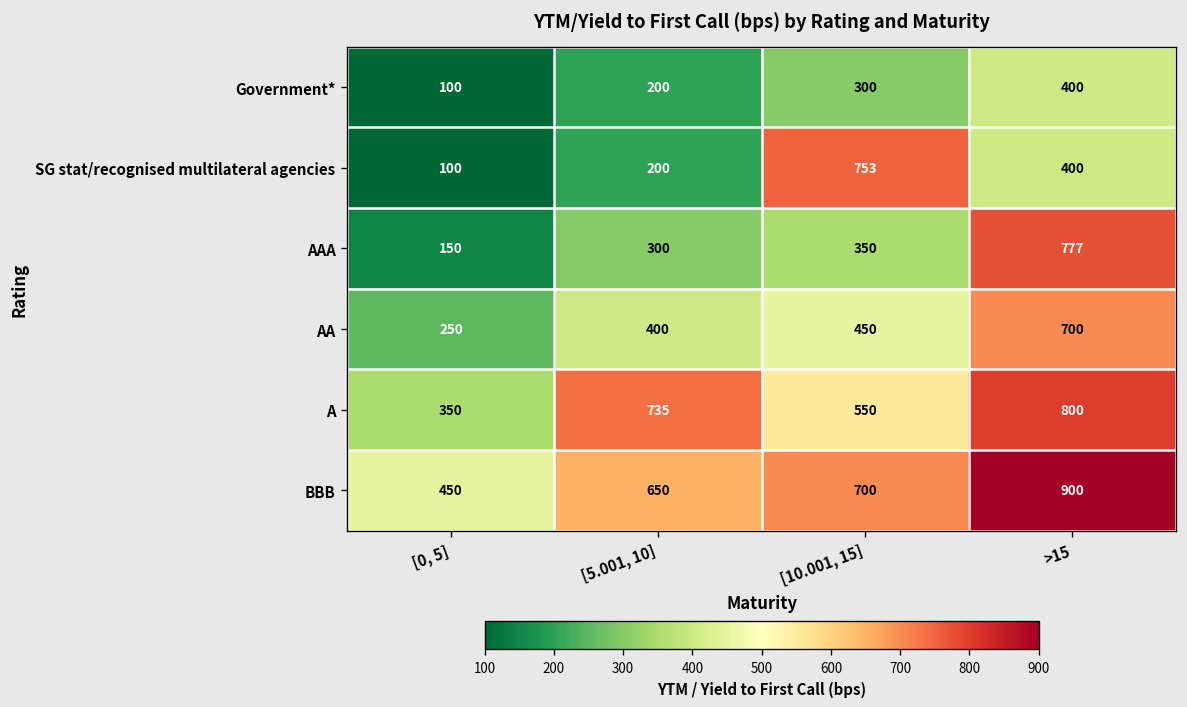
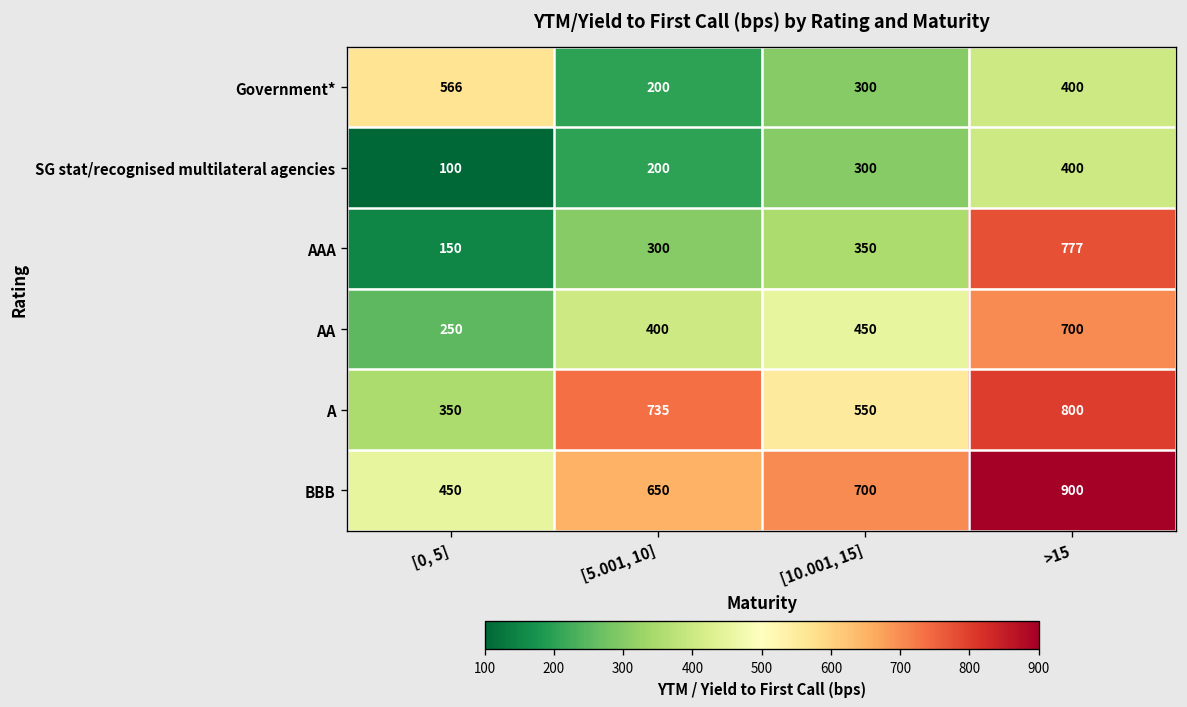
Government*, [0, 5]: 100 -> 566
SG stat/recognised multilateral agencies, [10.001, 15]: 753 -> 300
